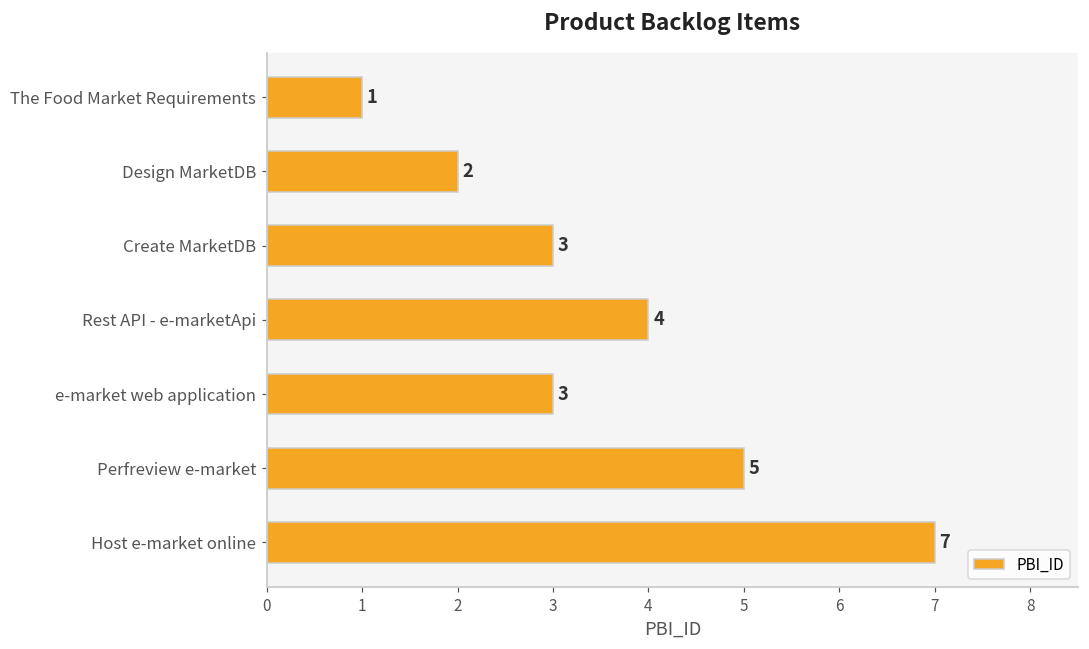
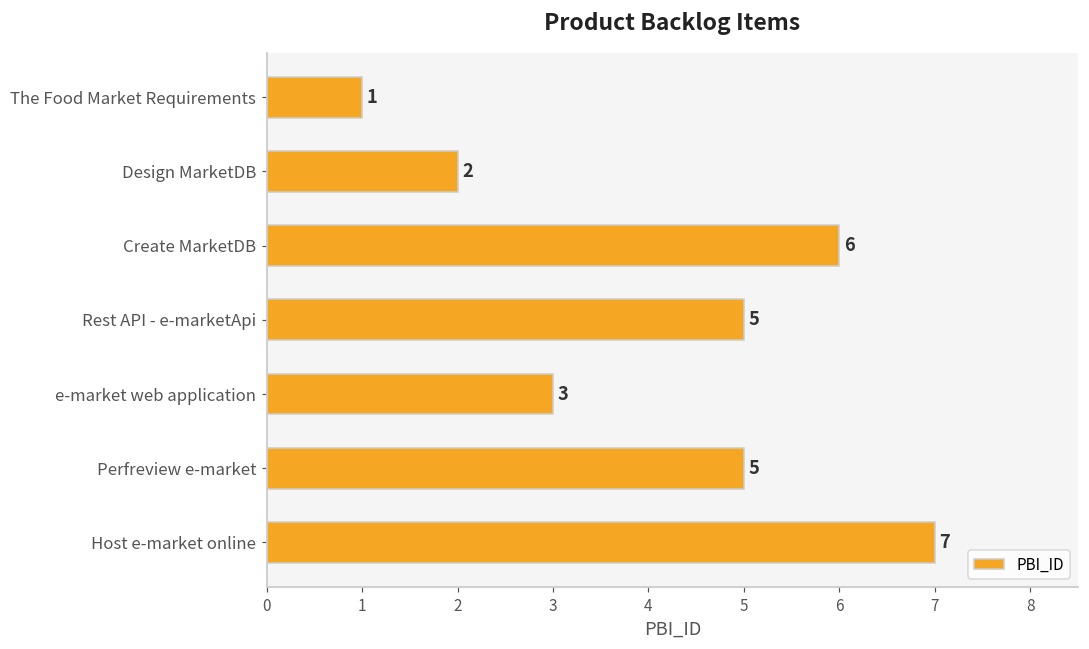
Create MarketDB: 3 -> 6
Rest API - e-marketApi: 4 -> 5
